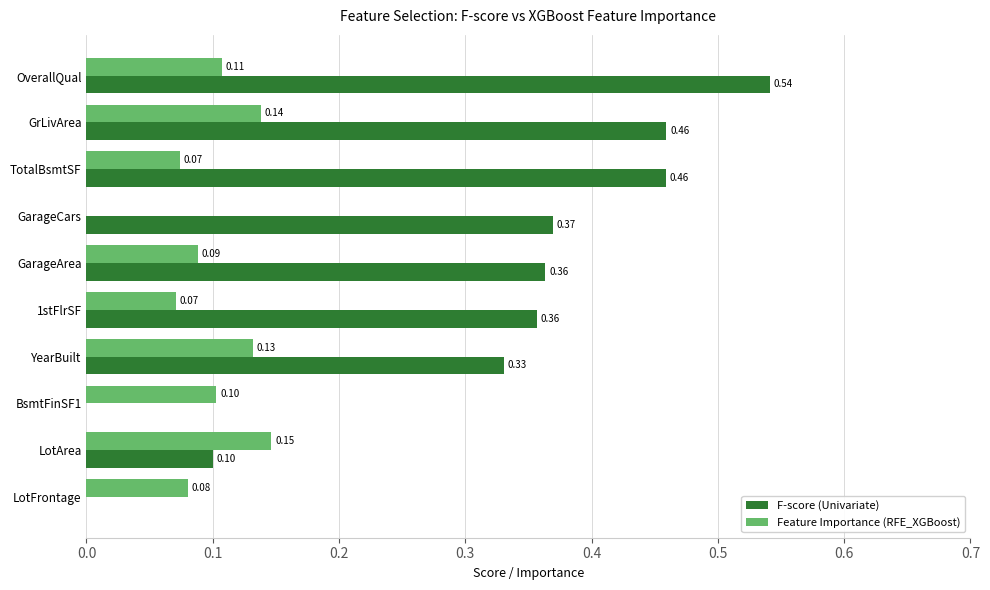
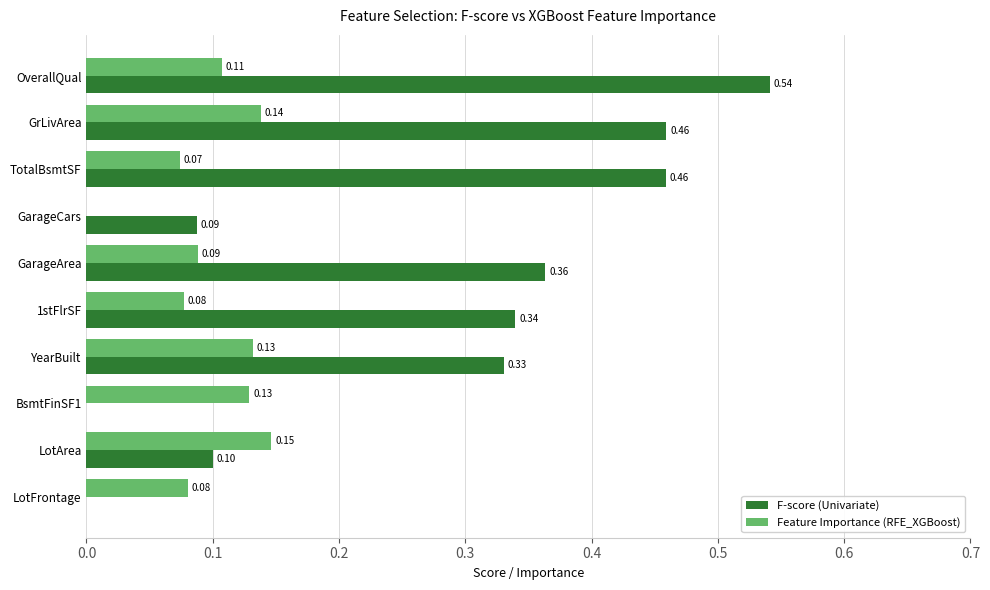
F-score (Univariate), GarageCars: 0.37 -> 0.09
Feature Importance (RFE_XGBoost), 1stFlrSF: 0.07 -> 0.08
F-score (Univariate), 1stFlrSF: 0.36 -> 0.34
Feature Importance (RFE_XGBoost), BsmtFinSF1: 0.10 -> 0.13
